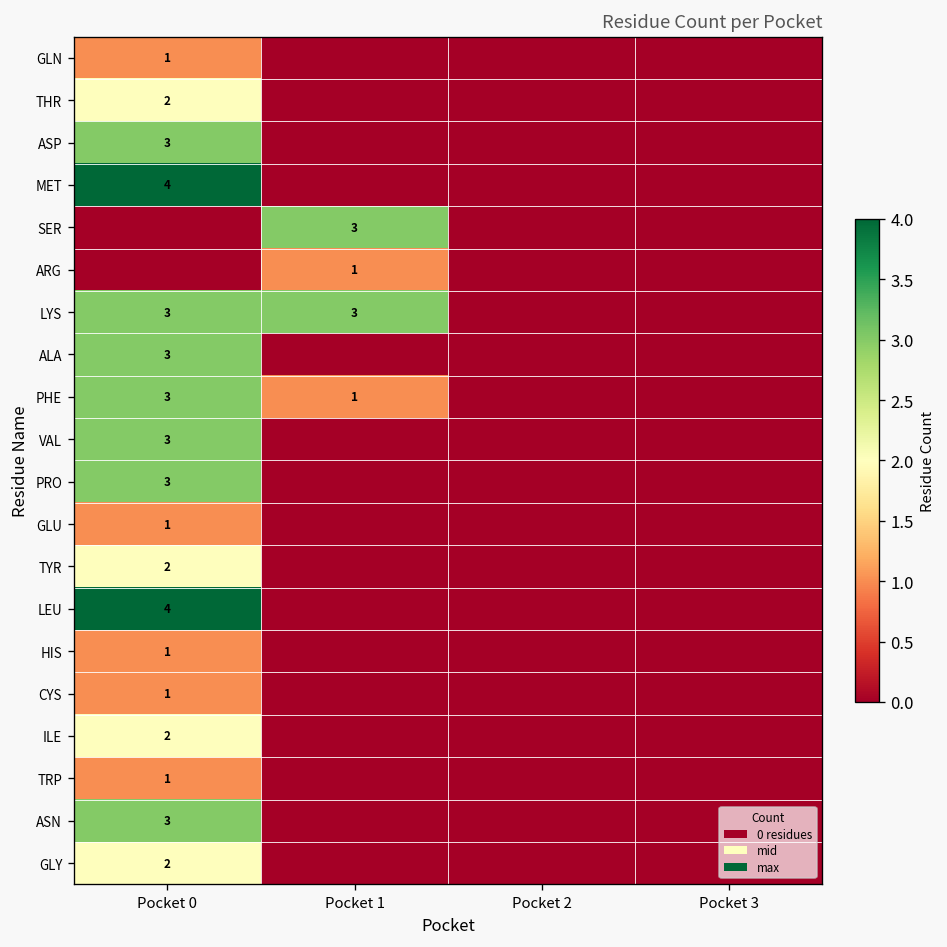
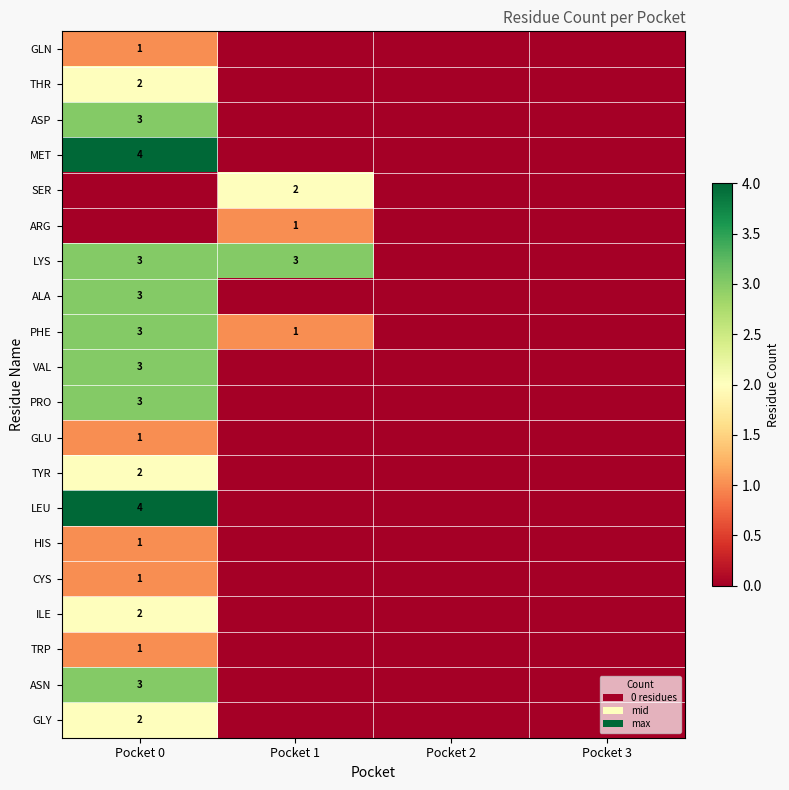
SER, Pocket 1: 3 -> 2
